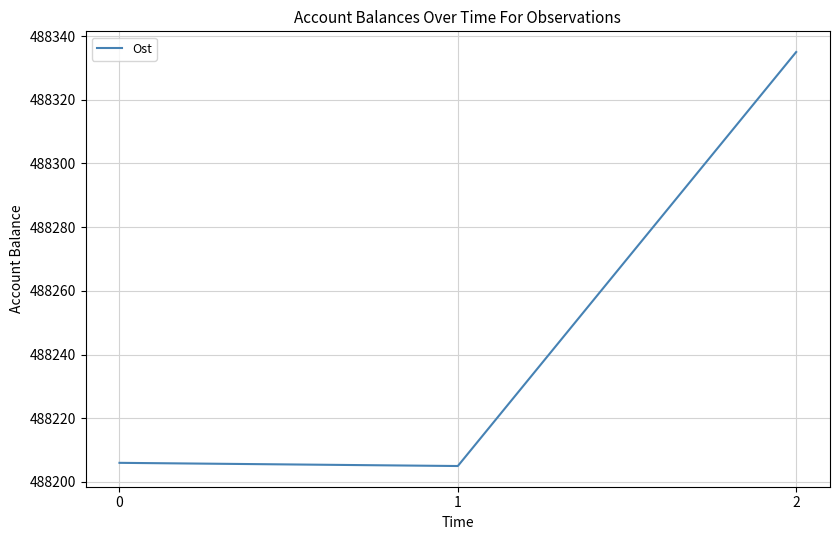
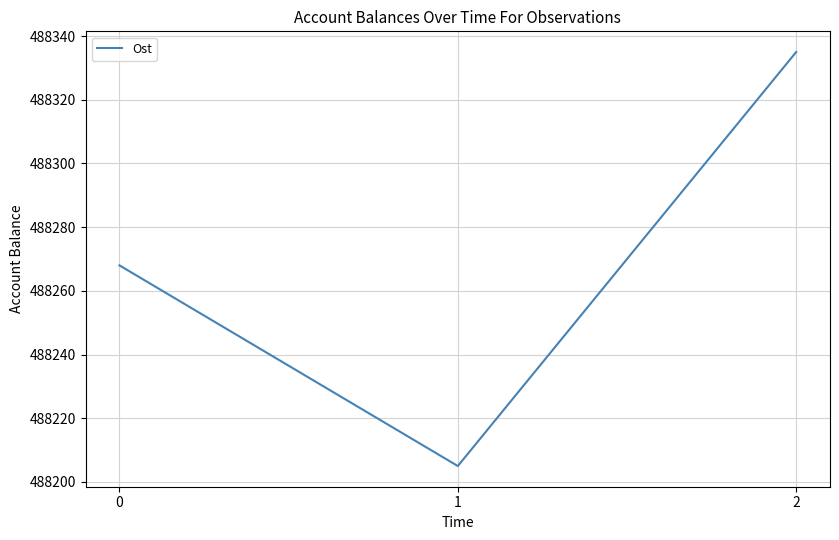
0: 488206 -> 488268
